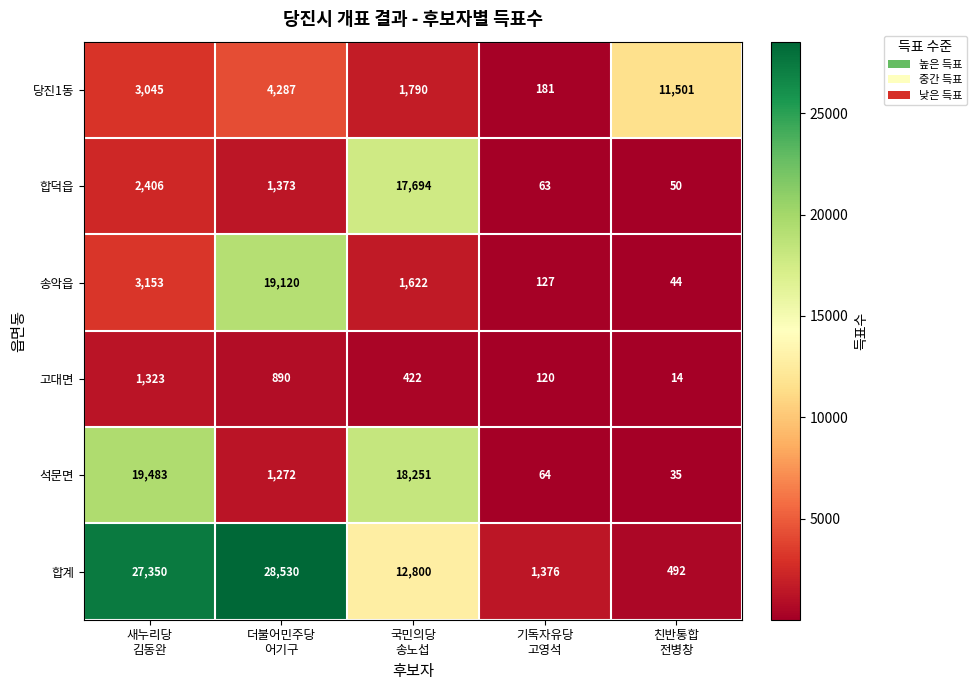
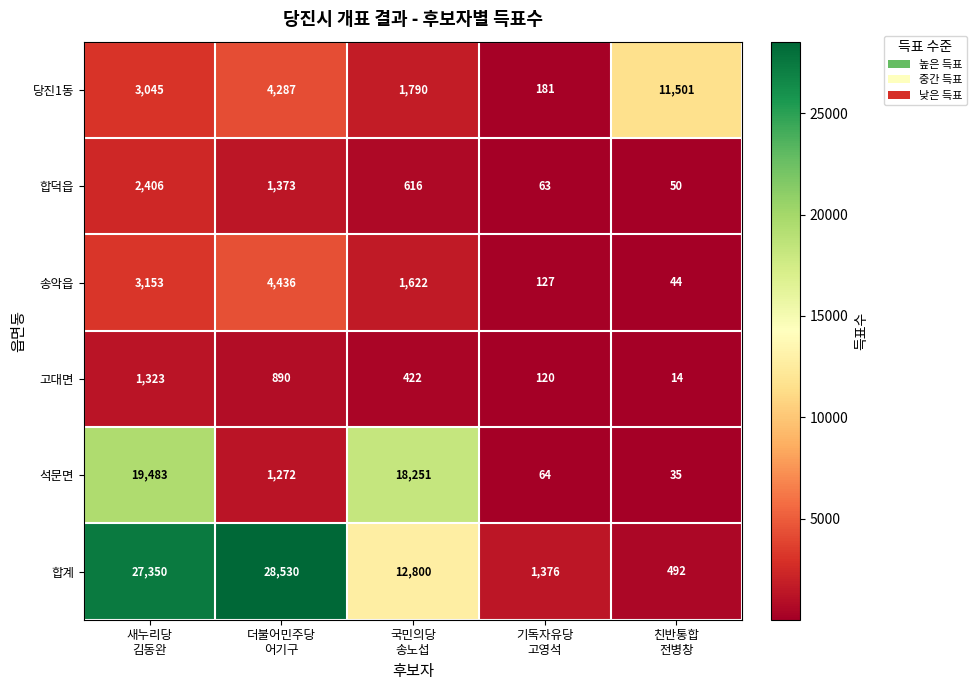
합덕읍, 국민의당 송노섭: 17,694 -> 616
송악읍, 더불어민주당 어기구: 19,120 -> 4,436
